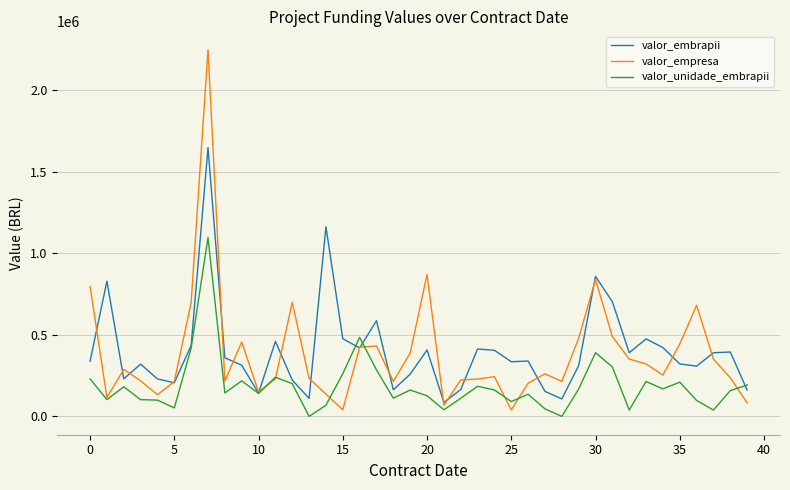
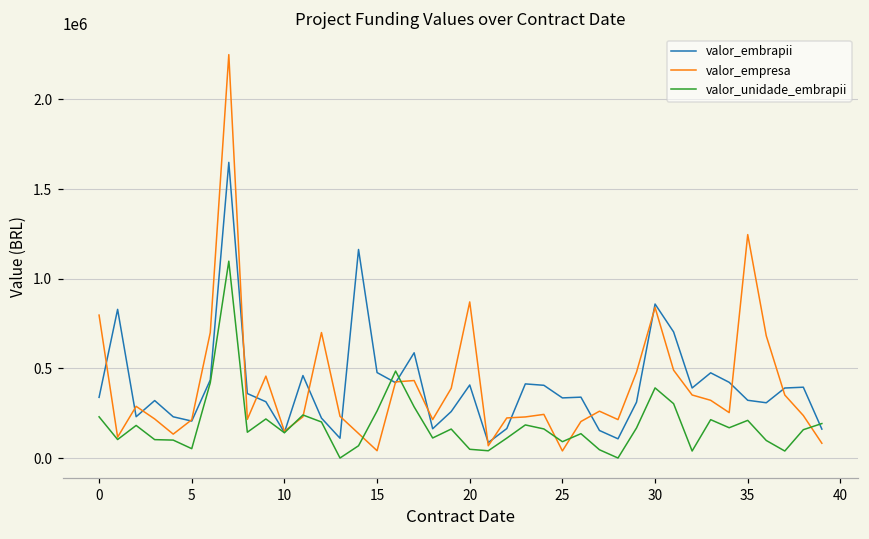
valor_unidade_embrapii, 20: 130000 -> 50000
valor_empresa, 35: 440000 -> 1250000
